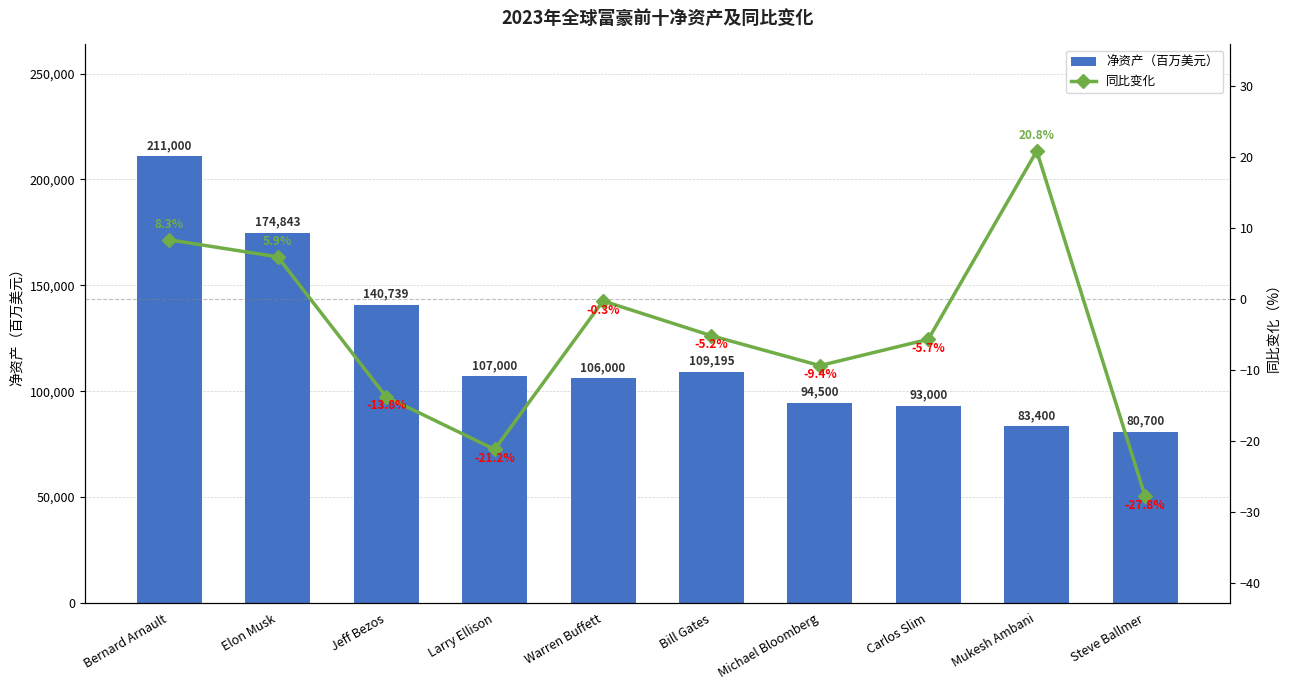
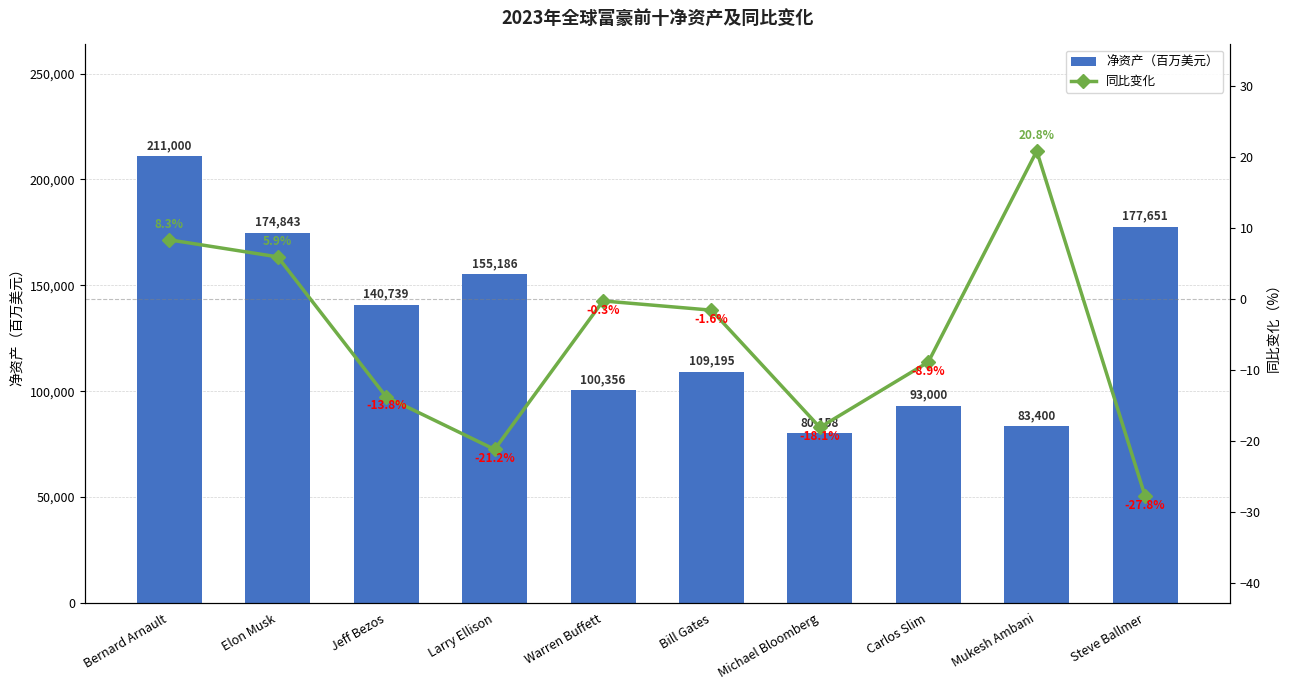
净资产（百万美元）, Larry Ellison: 107,000 -> 155,186
净资产（百万美元）, Warren Buffett: 106,000 -> 100,356
净资产（百万美元）, Michael Bloomberg: 94,500 -> 80,158
净资产（百万美元）, Steve Ballmer: 80,700 -> 177,651
同比变化, Bill Gates: -5.2% -> -1.6%
同比变化, Michael Bloomberg: -9.4% -> -18.1%
同比变化, Carlos Slim: -5.7% -> -8.9%
